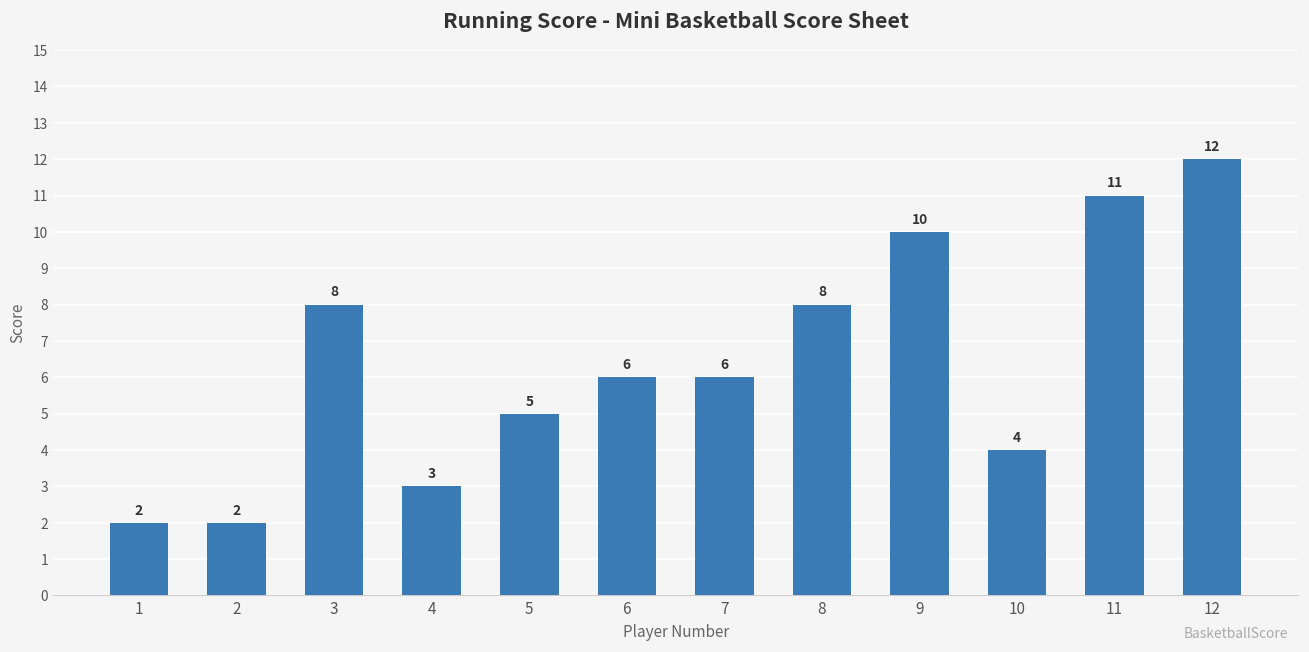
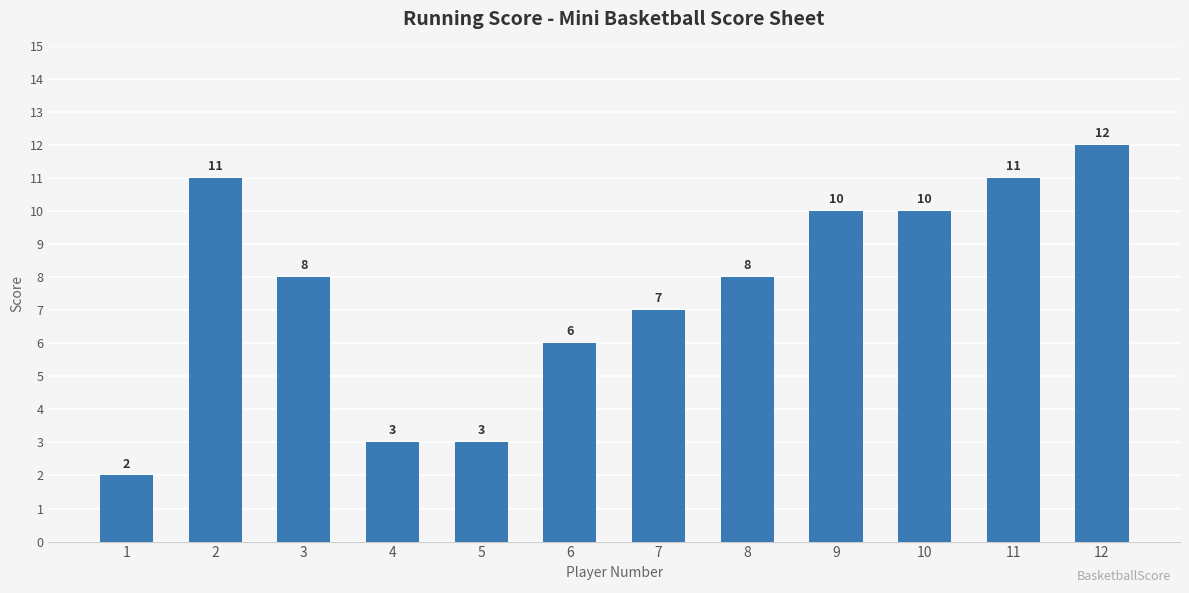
2: 2 -> 11
5: 5 -> 3
7: 6 -> 7
10: 4 -> 10
